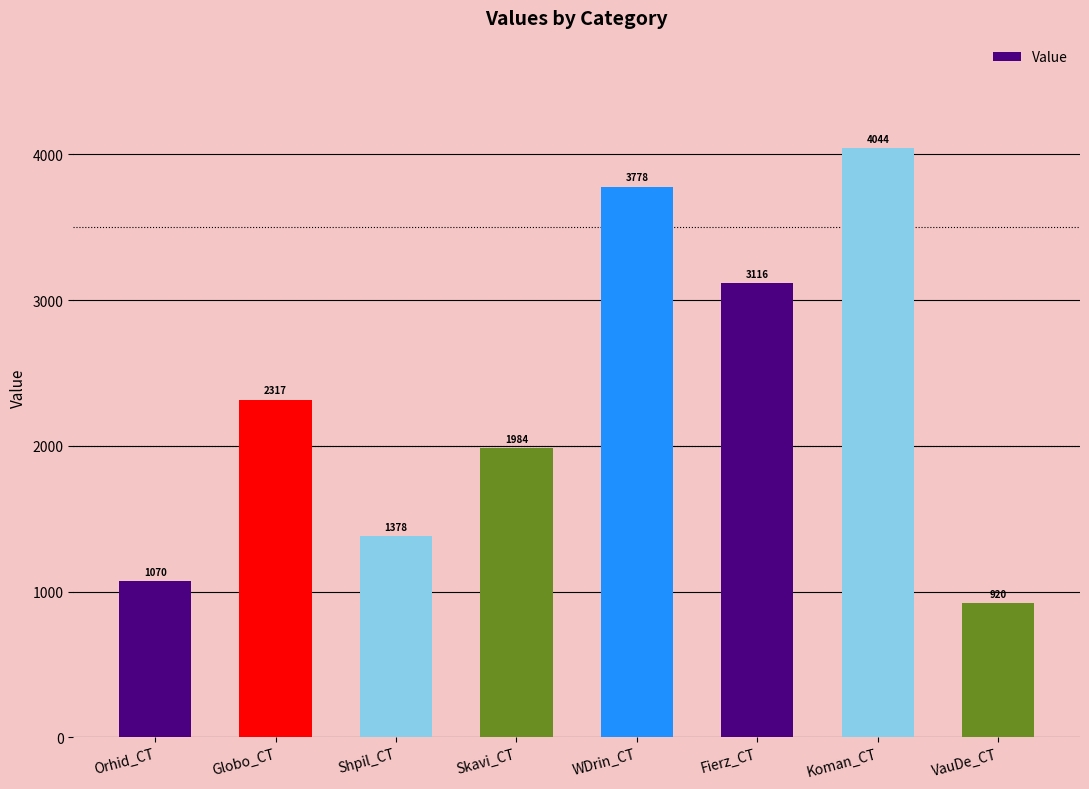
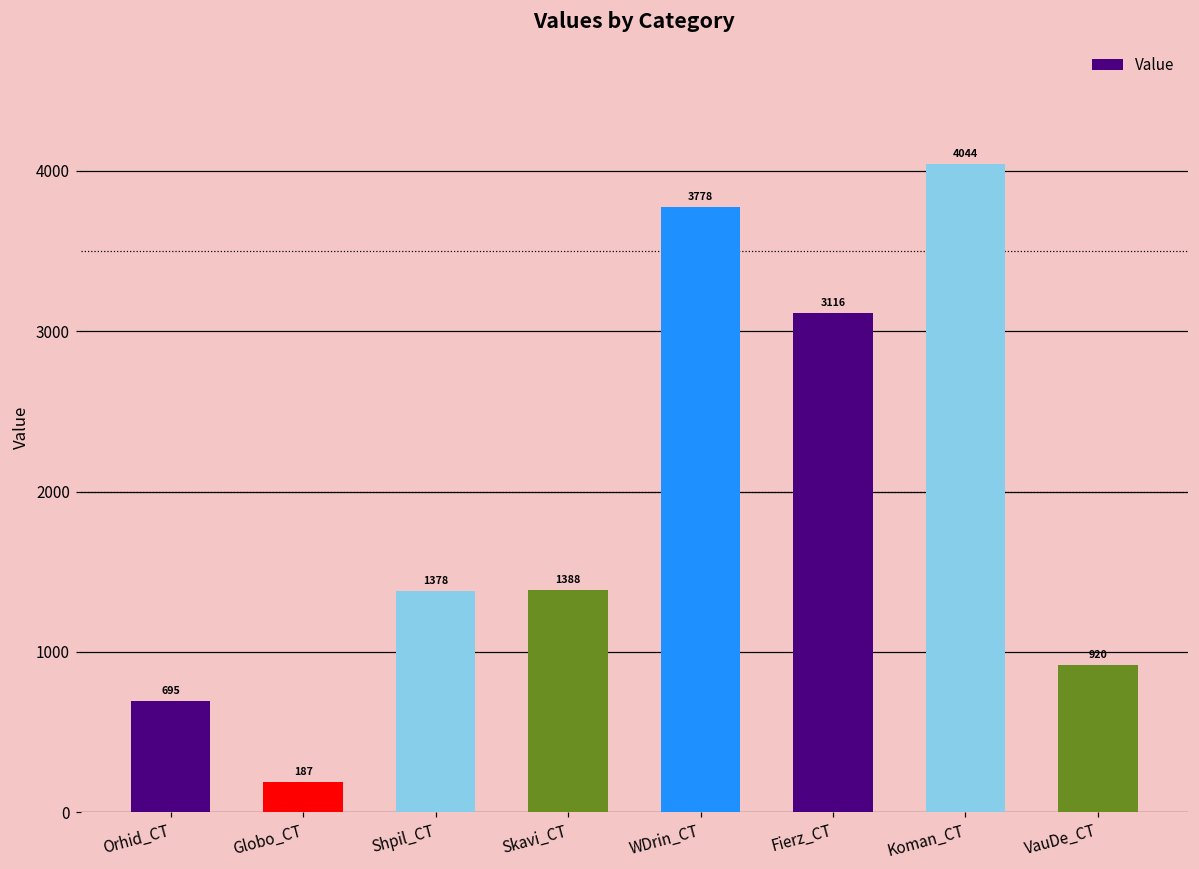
Orhid_CT: 1070 -> 695
Globo_CT: 2317 -> 187
Skavi_CT: 1984 -> 1388
